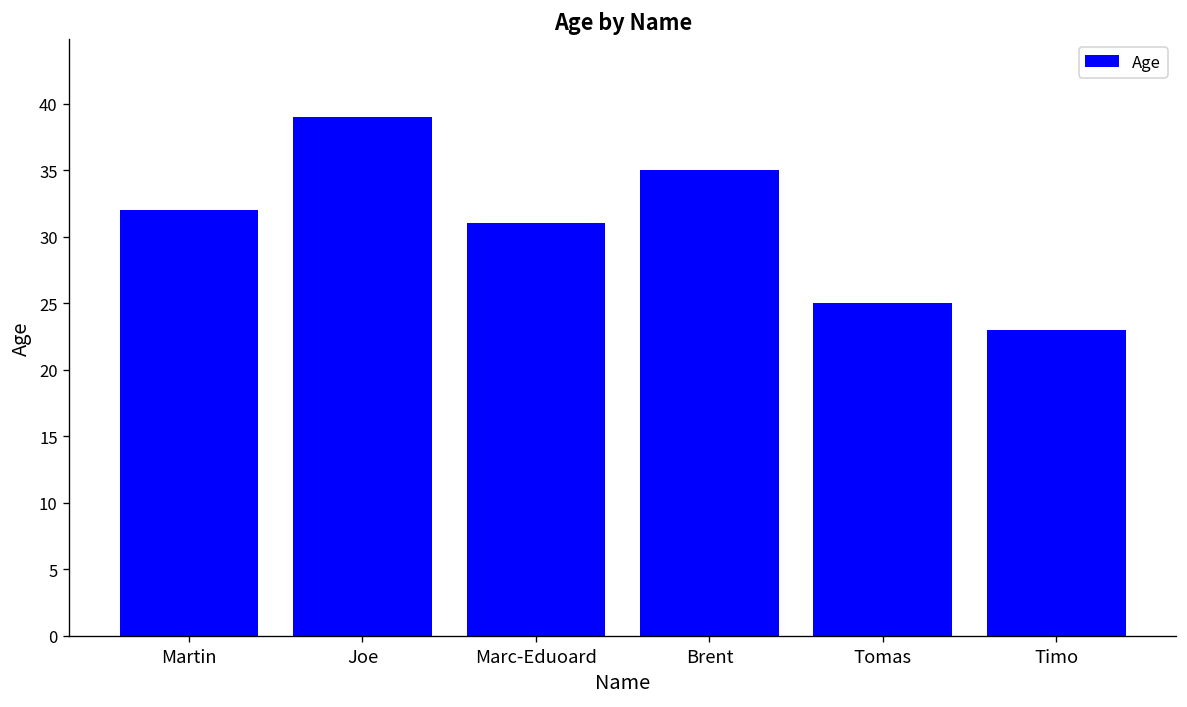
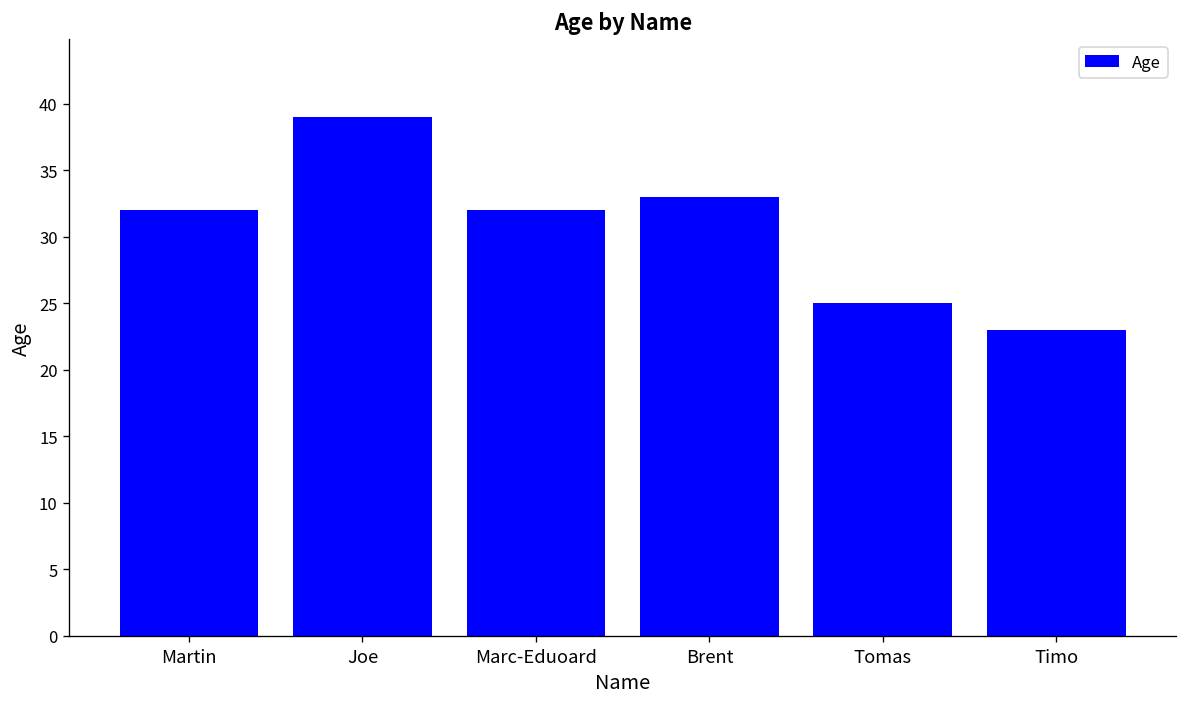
Marc-Eduoard: 31 -> 32
Brent: 35 -> 33
